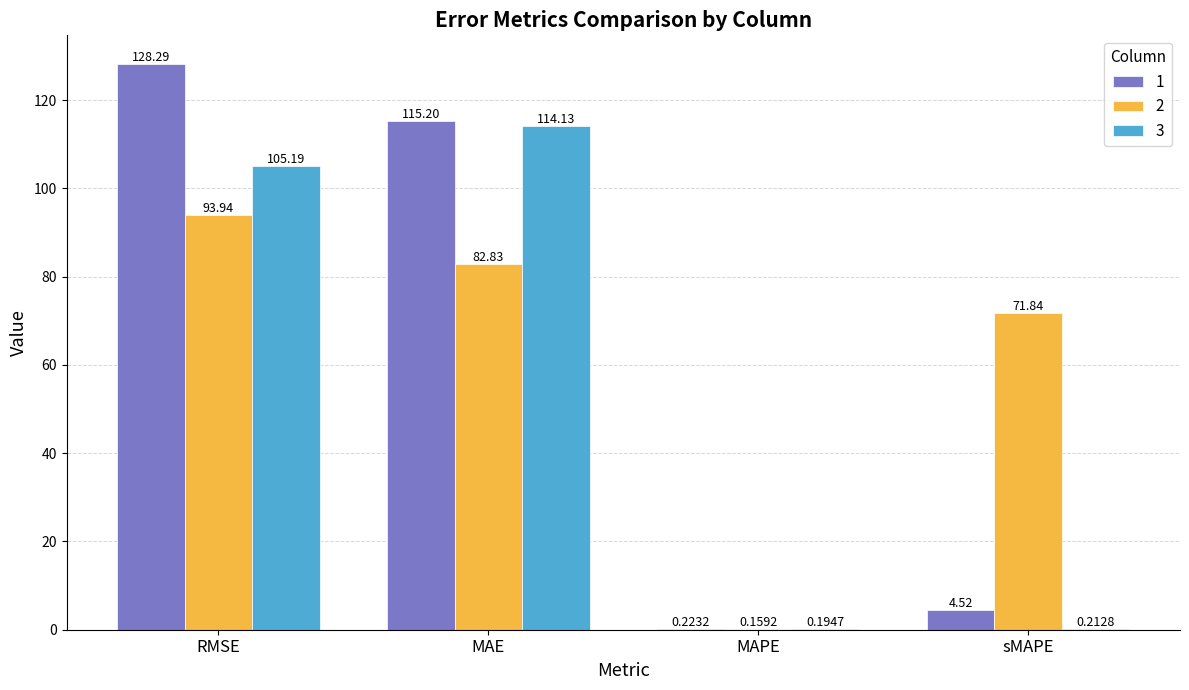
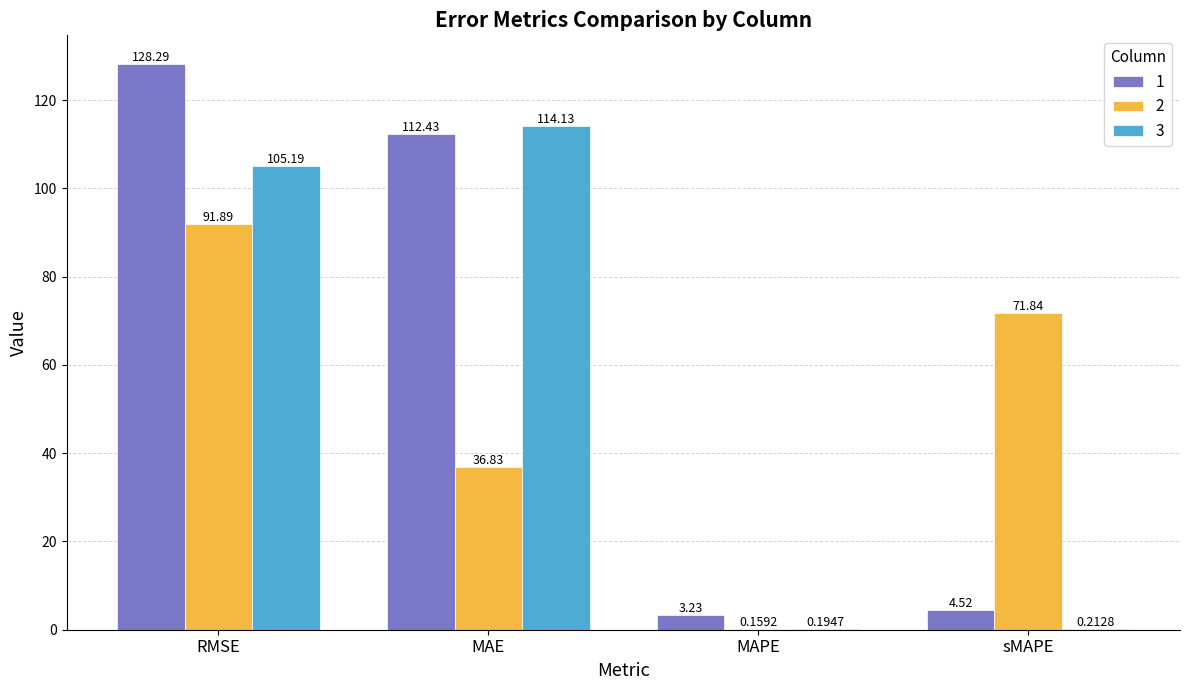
2, RMSE: 93.94 -> 91.89
1, MAE: 115.20 -> 112.43
2, MAE: 82.83 -> 36.83
1, MAPE: 0.2232 -> 3.23
